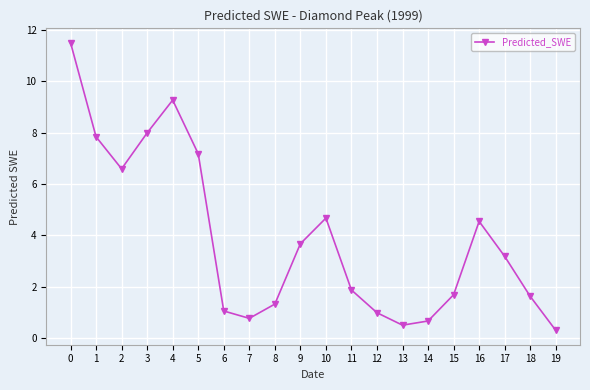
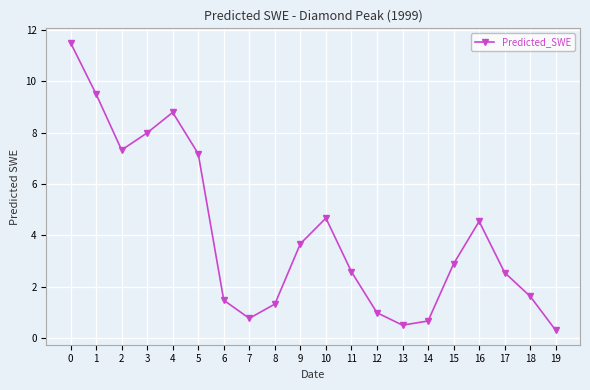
1: 7.8 -> 9.5
2: 6.6 -> 7.3
4: 9.3 -> 8.8
6: 1.1 -> 1.5
11: 1.9 -> 2.6
15: 1.7 -> 2.9
17: 3.2 -> 2.5
